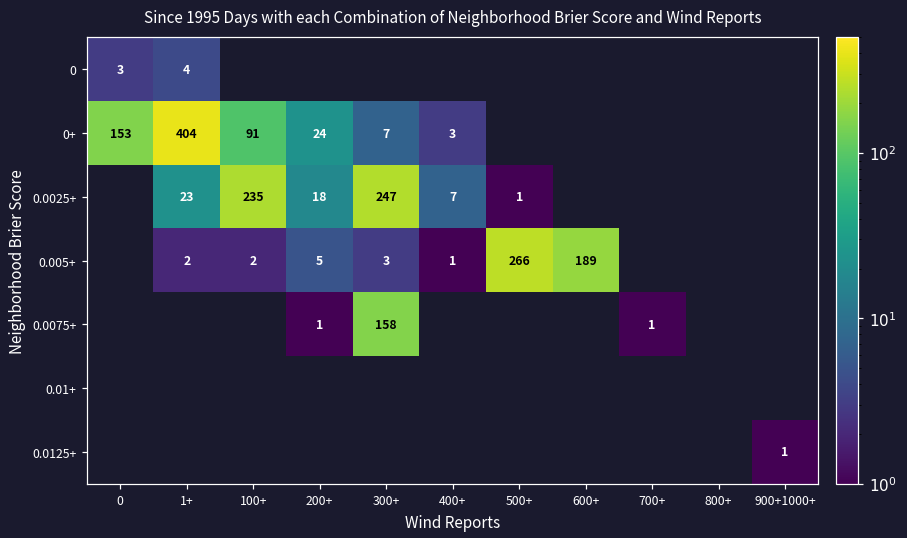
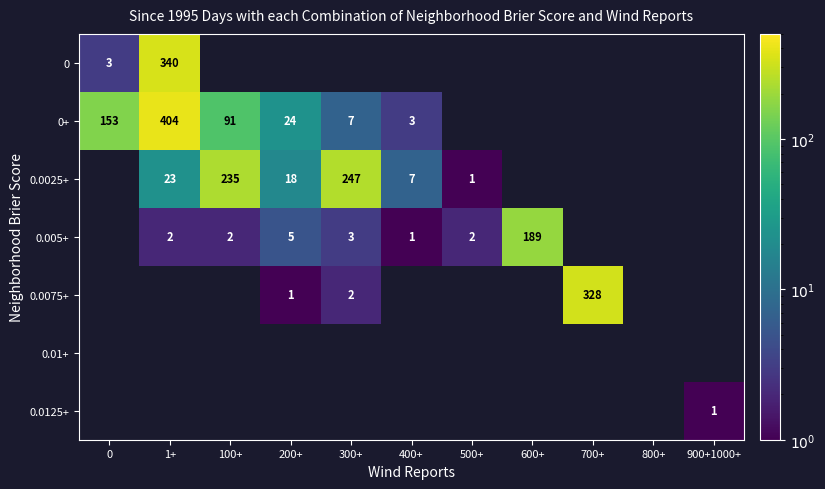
0, 1+: 4 -> 340
0.005+, 500+: 266 -> 2
0.0075+, 300+: 158 -> 2
0.0075+, 700+: 1 -> 328
